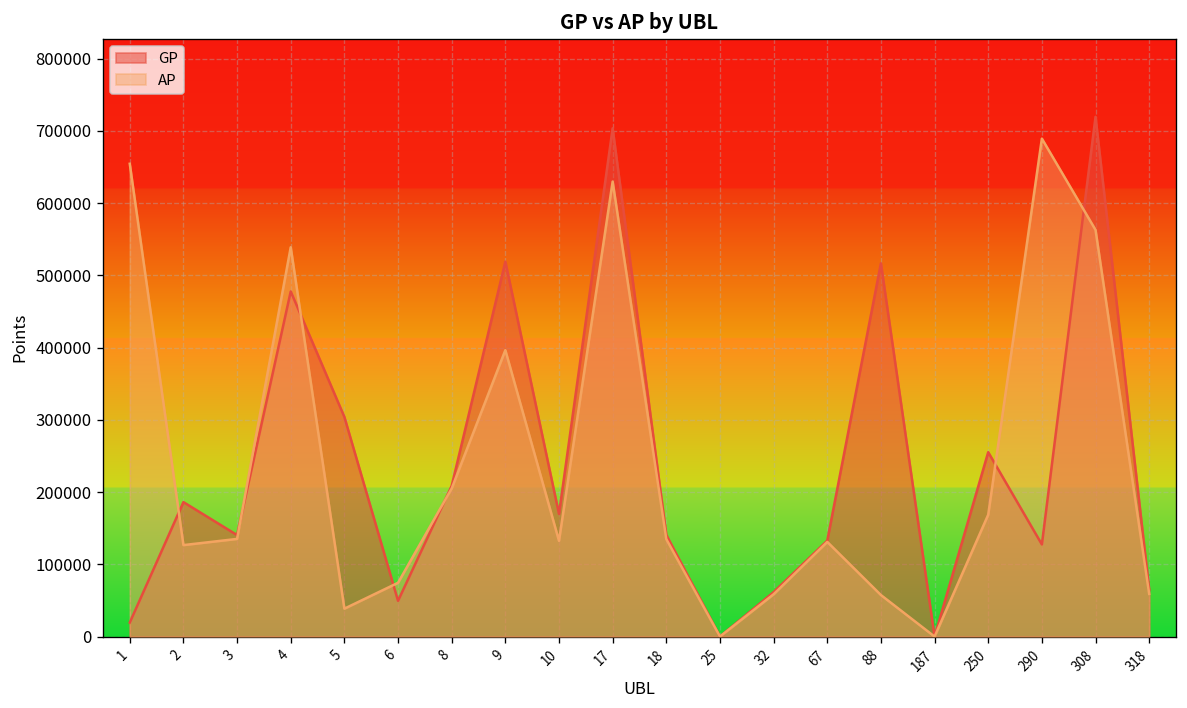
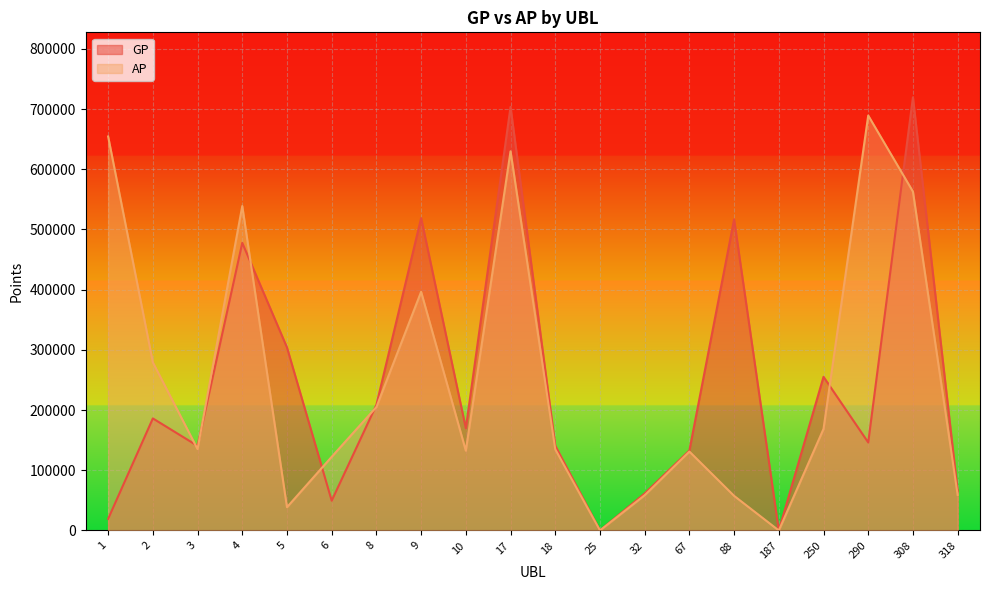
AP, 2: 130000 -> 280000
AP, 6: 70000 -> 120000
GP, 290: 130000 -> 150000
